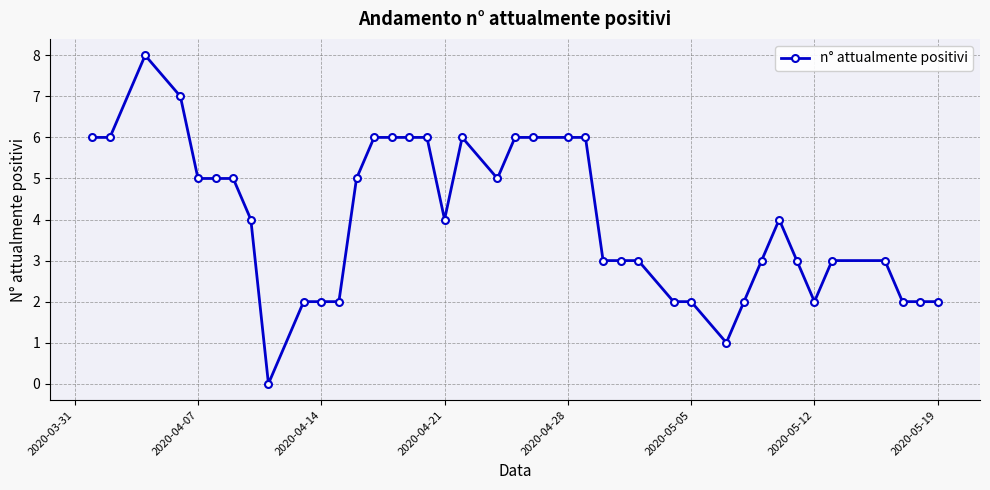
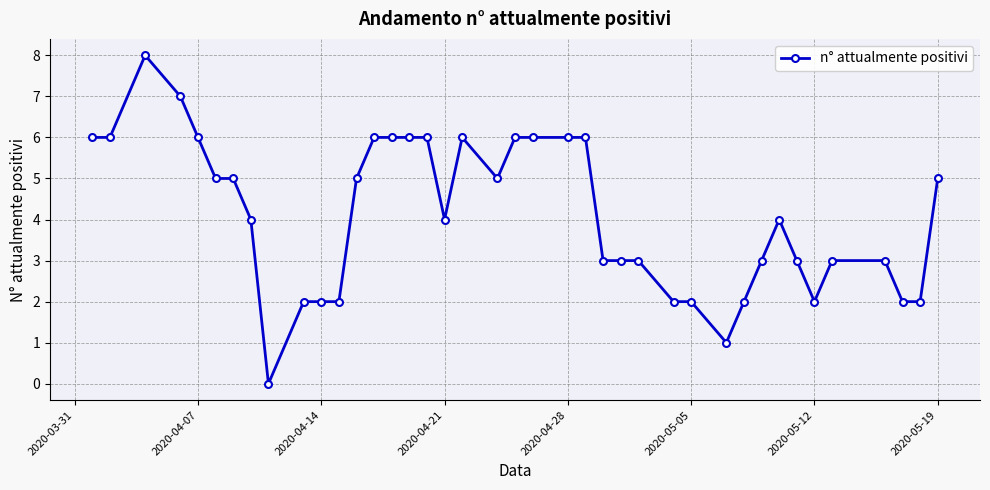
2020-04-07: 5 -> 6
2020-05-19: 2 -> 5
